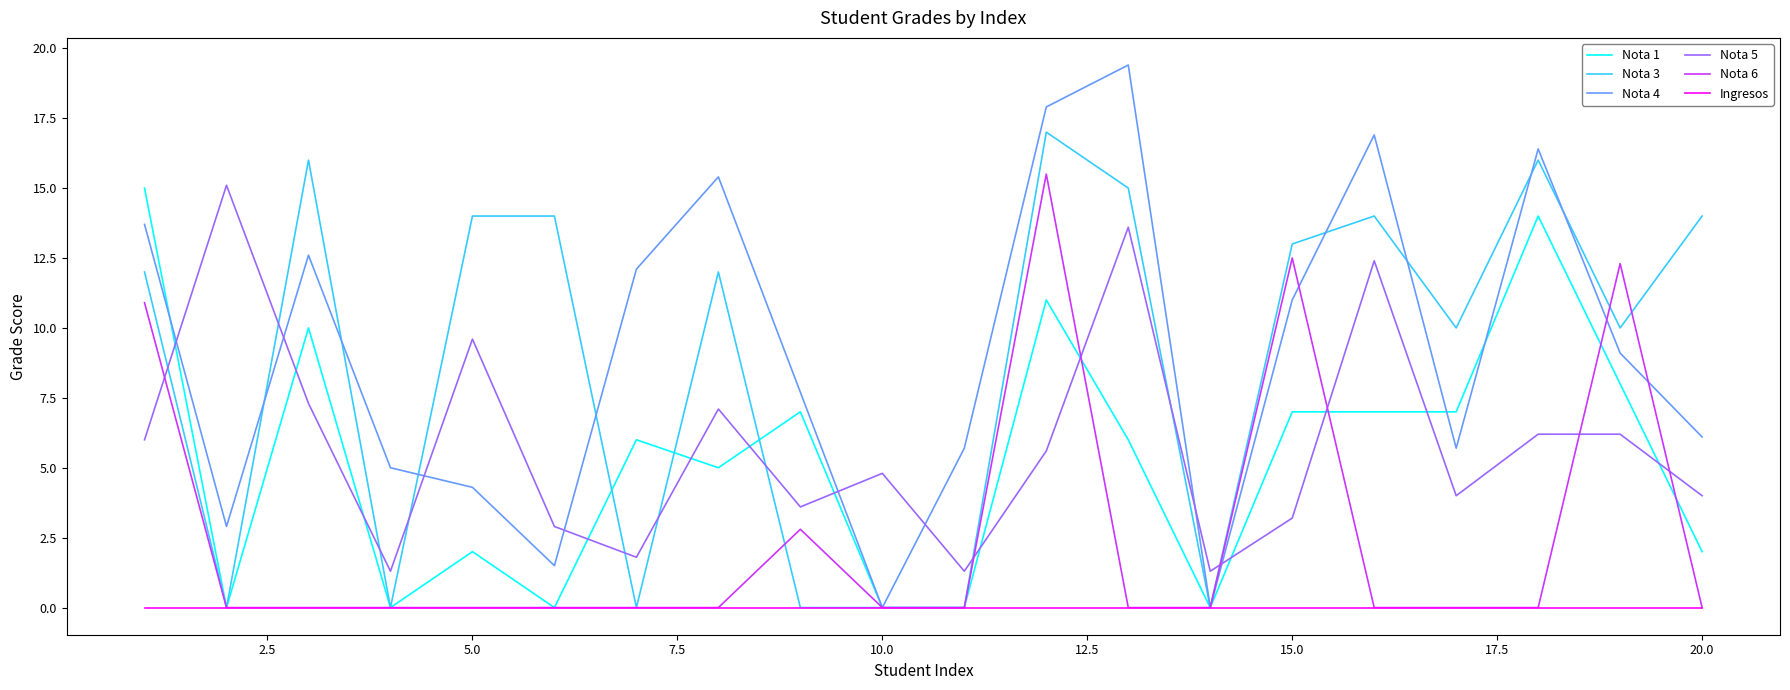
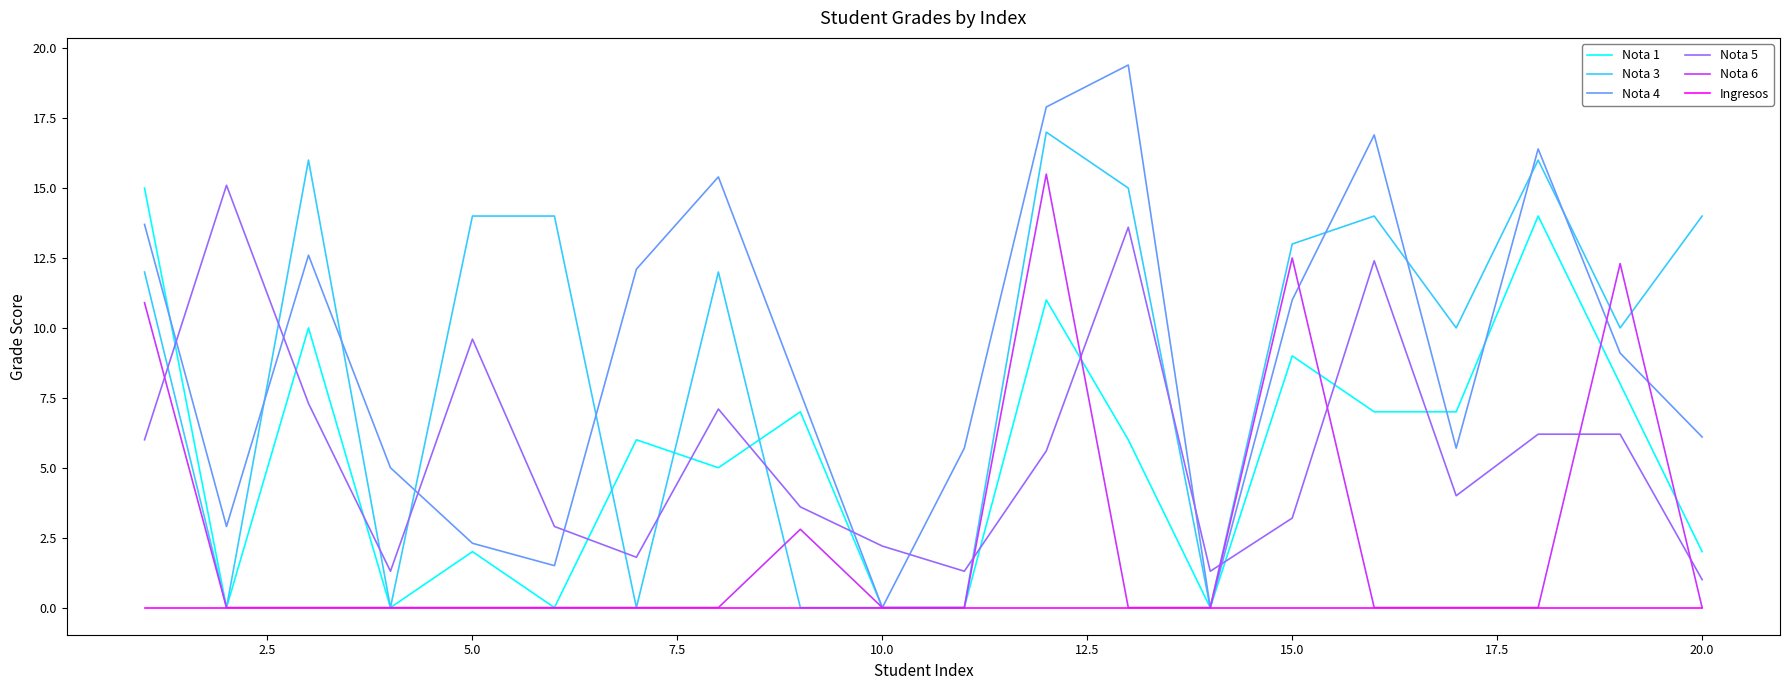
Nota 4, 5.0: 4.3 -> 2.3
Nota 5, 10.0: 4.8 -> 2.2
Nota 1, 15.0: 7 -> 9
Nota 5, 20.0: 4 -> 1
